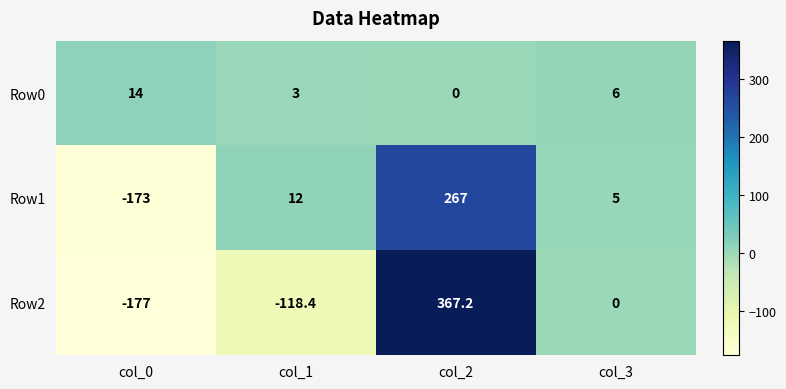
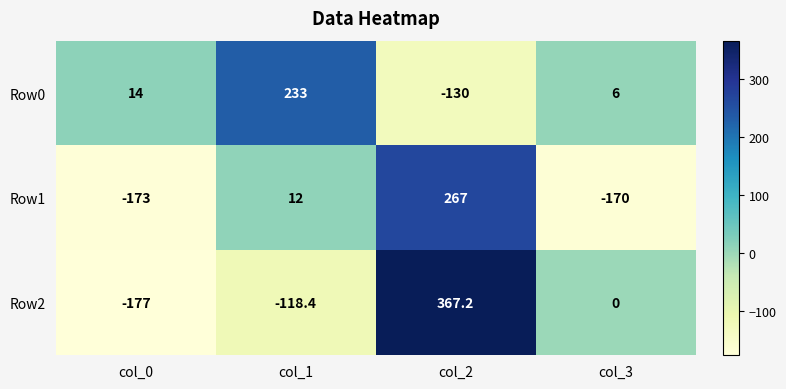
Row0, col_1: 3 -> 233
Row0, col_2: 0 -> -130
Row1, col_3: 5 -> -170
